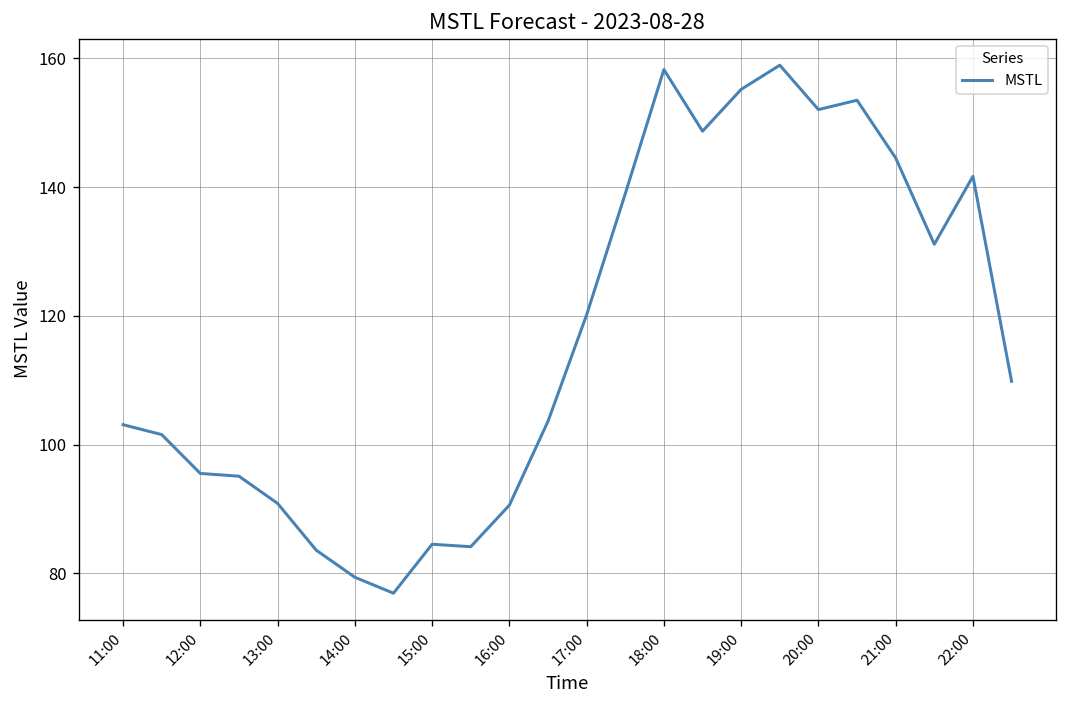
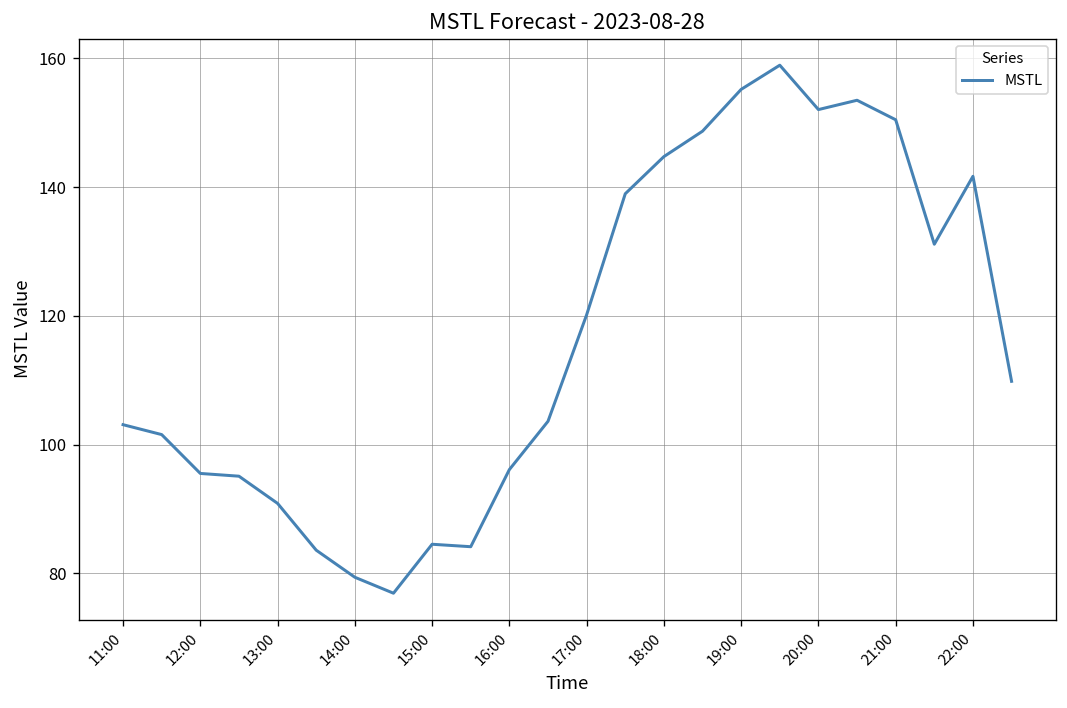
16:00: 91 -> 96
18:00: 158 -> 145
21:00: 145 -> 150
